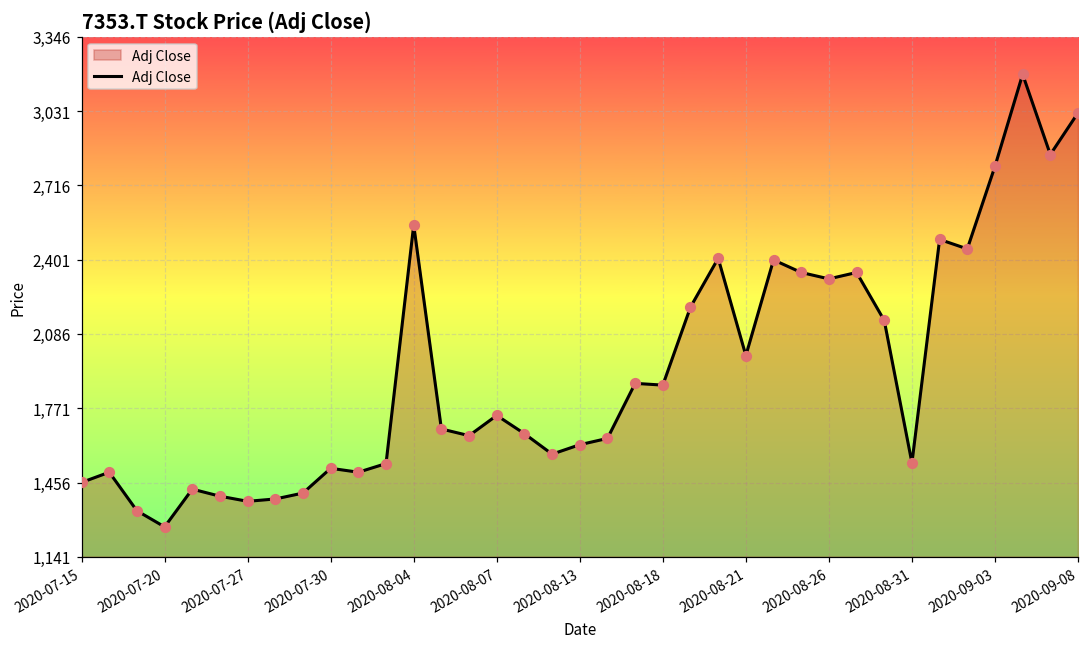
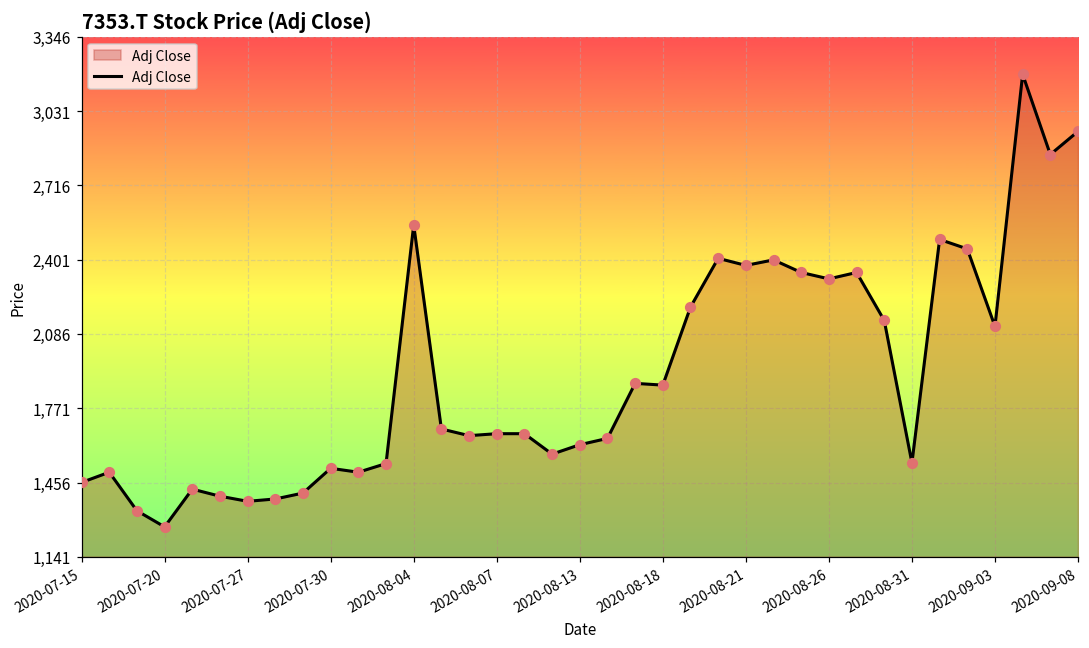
2020-08-07: 1,740 -> 1,660
2020-08-21: 1,990 -> 2,380
2020-09-03: 2,800 -> 2,120
2020-09-08: 3,020 -> 2,940
